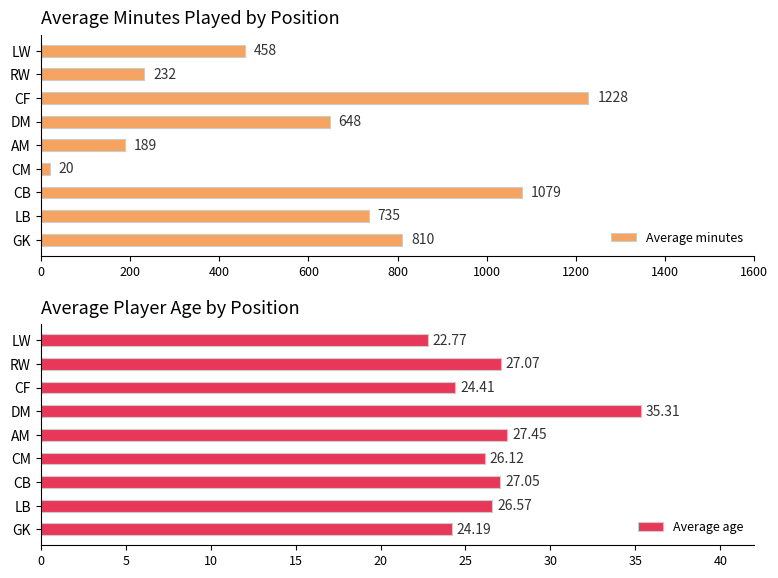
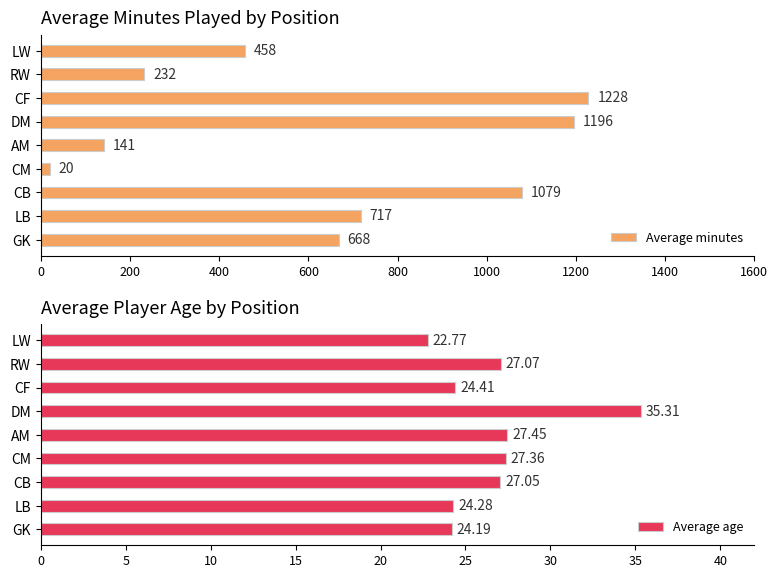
Average Minutes Played by Position, DM: 648 -> 1196
Average Minutes Played by Position, AM: 189 -> 141
Average Minutes Played by Position, LB: 735 -> 717
Average Minutes Played by Position, GK: 810 -> 668
Average Player Age by Position, CM: 26.12 -> 27.36
Average Player Age by Position, LB: 26.57 -> 24.28
